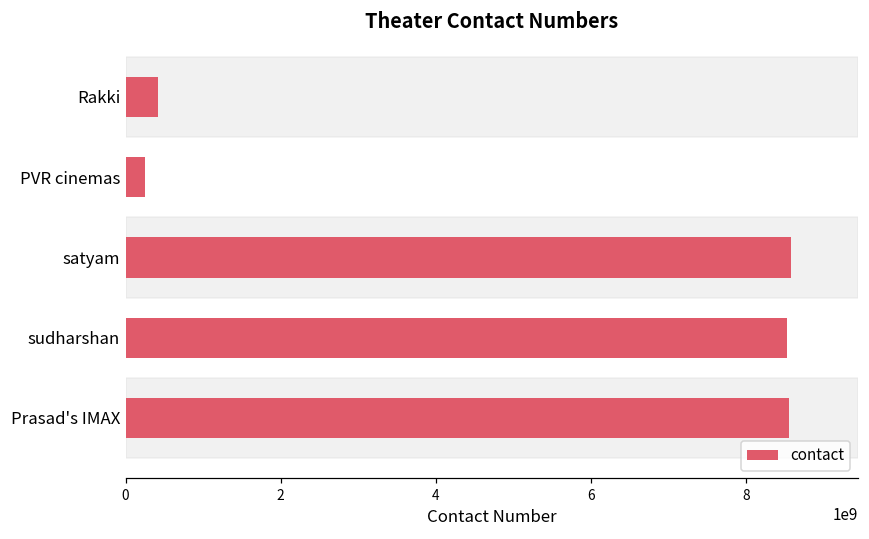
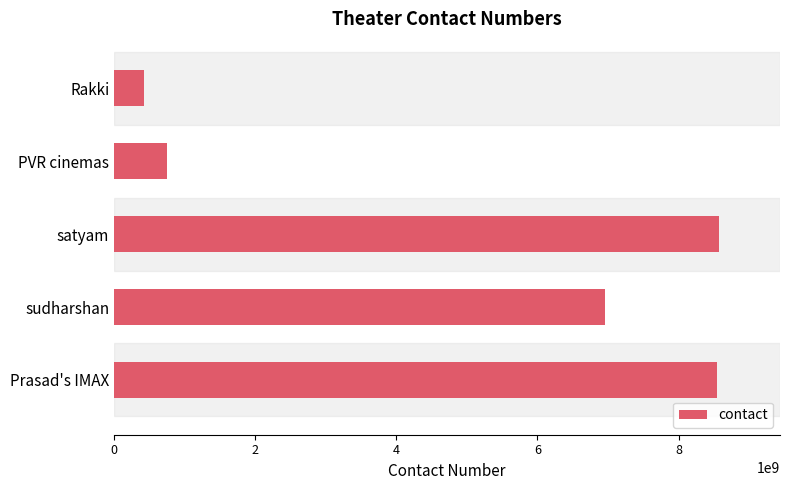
PVR cinemas: 200000000 -> 800000000
sudharshan: 8500000000 -> 7000000000
